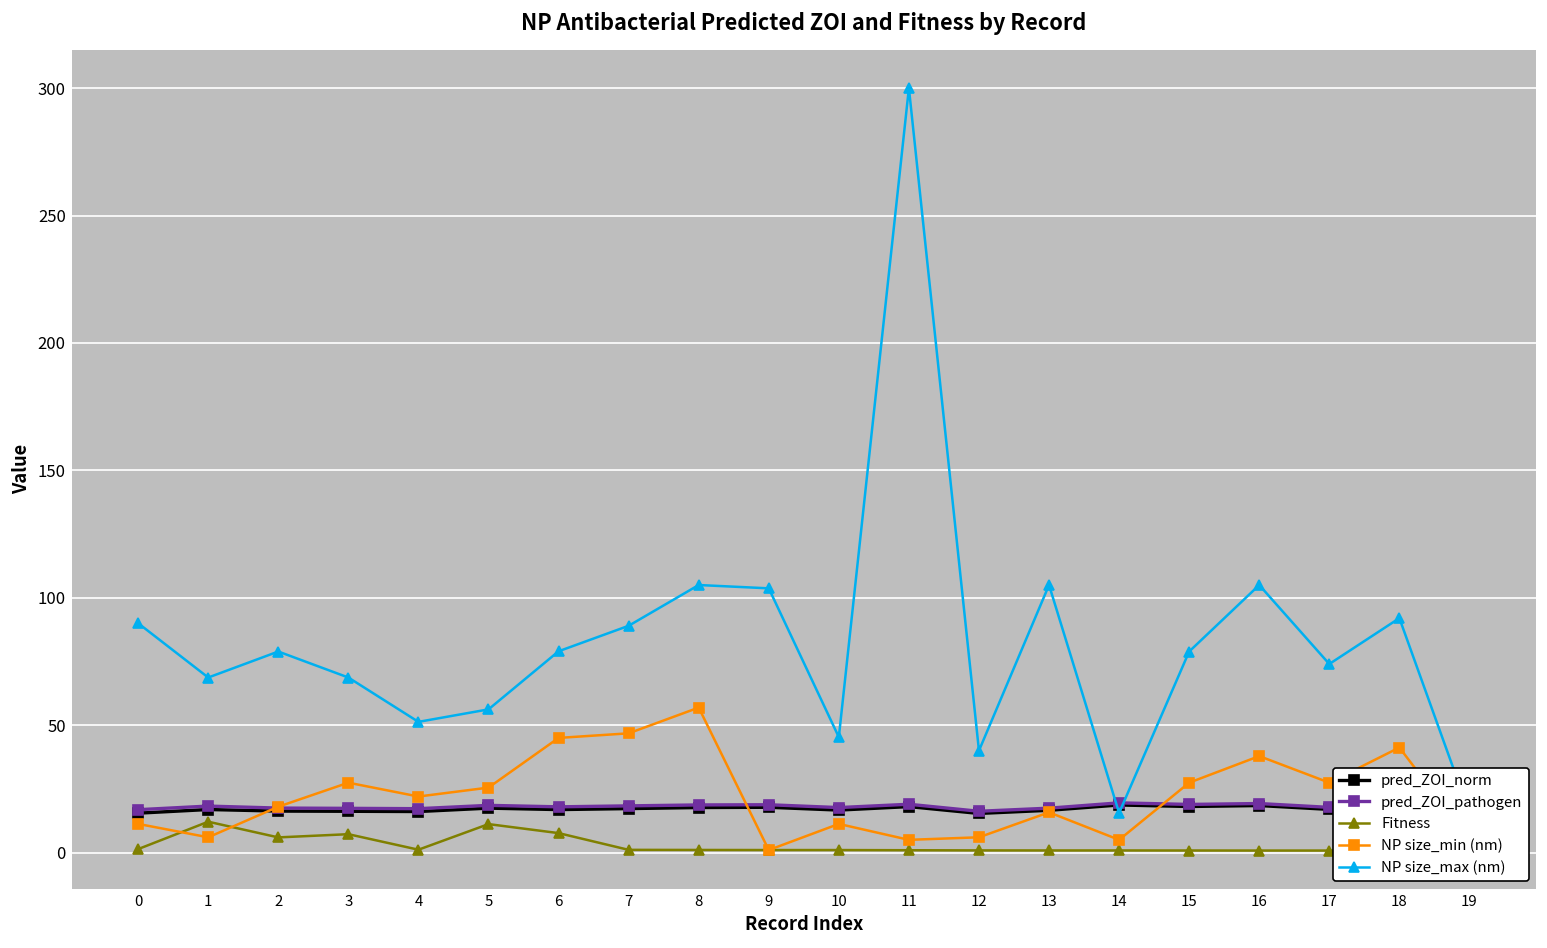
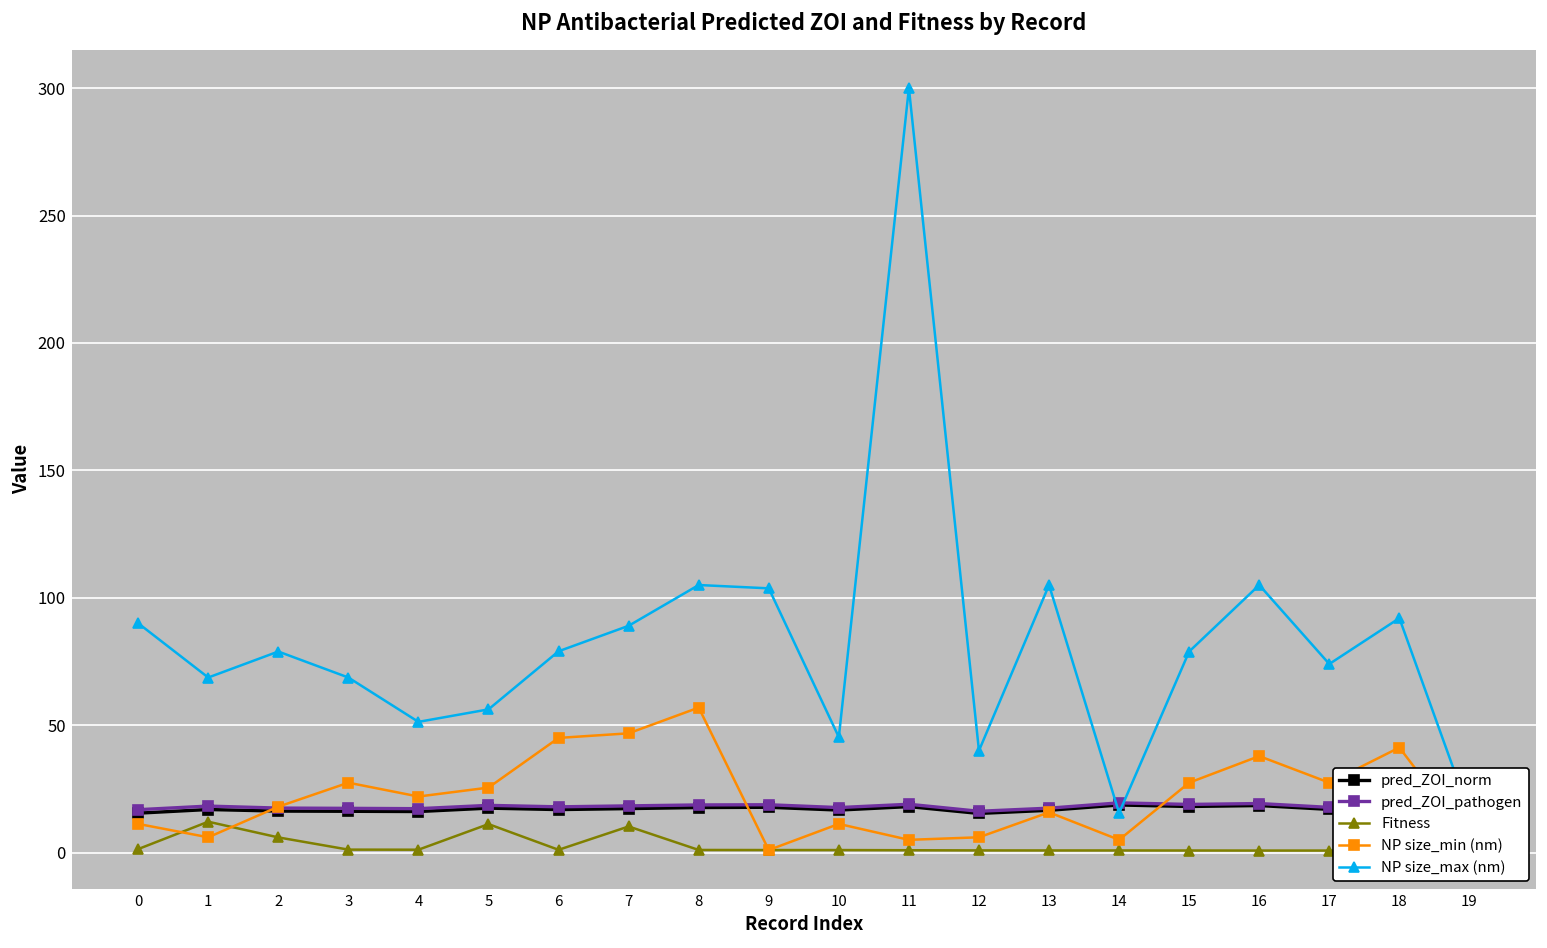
Fitness, 3: 7 -> 1
Fitness, 6: 8 -> 1
Fitness, 7: 1 -> 10
